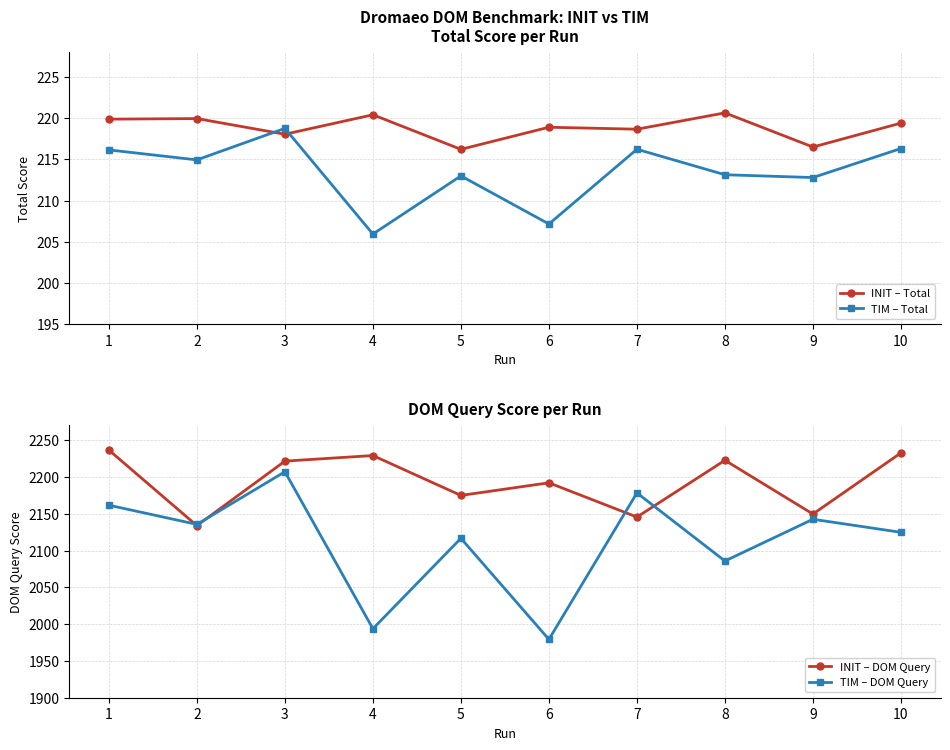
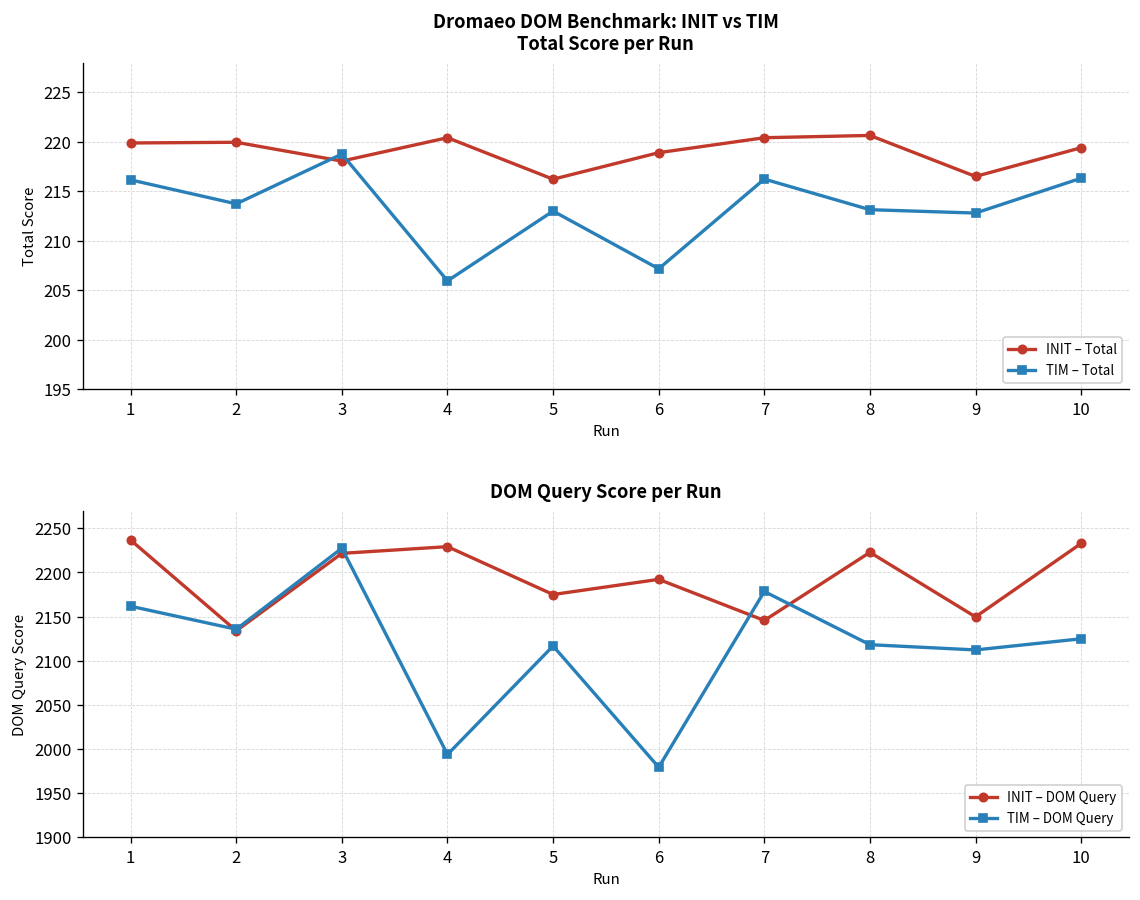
Dromaeo DOM Benchmark: INIT vs TIM Total Score per Run, TIM – Total, 2: 215 -> 214
Dromaeo DOM Benchmark: INIT vs TIM Total Score per Run, INIT – Total, 7: 219 -> 220
DOM Query Score per Run, TIM – DOM Query, 3: 2210 -> 2230
DOM Query Score per Run, TIM – DOM Query, 8: 2090 -> 2120
DOM Query Score per Run, TIM – DOM Query, 9: 2140 -> 2110
